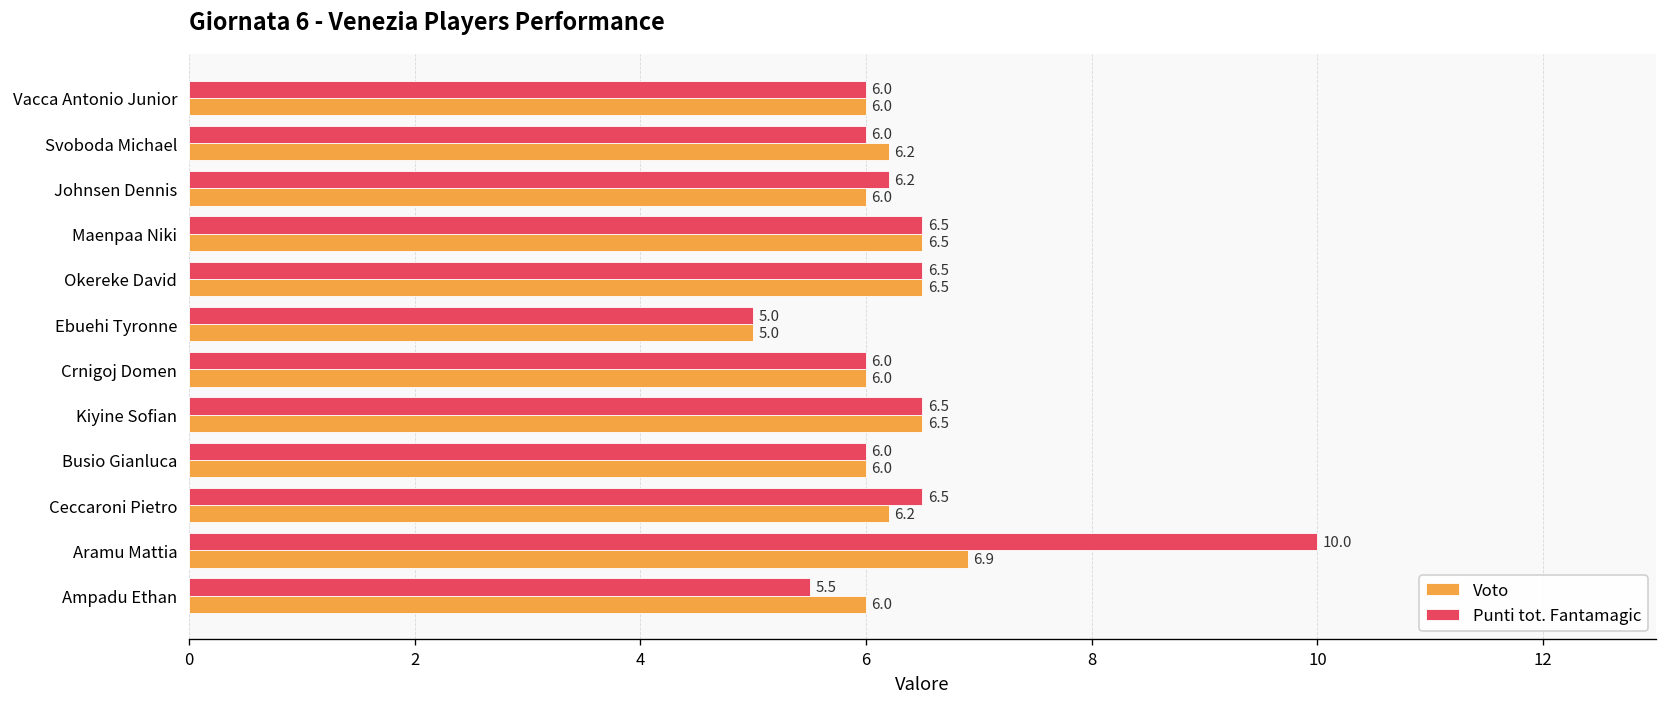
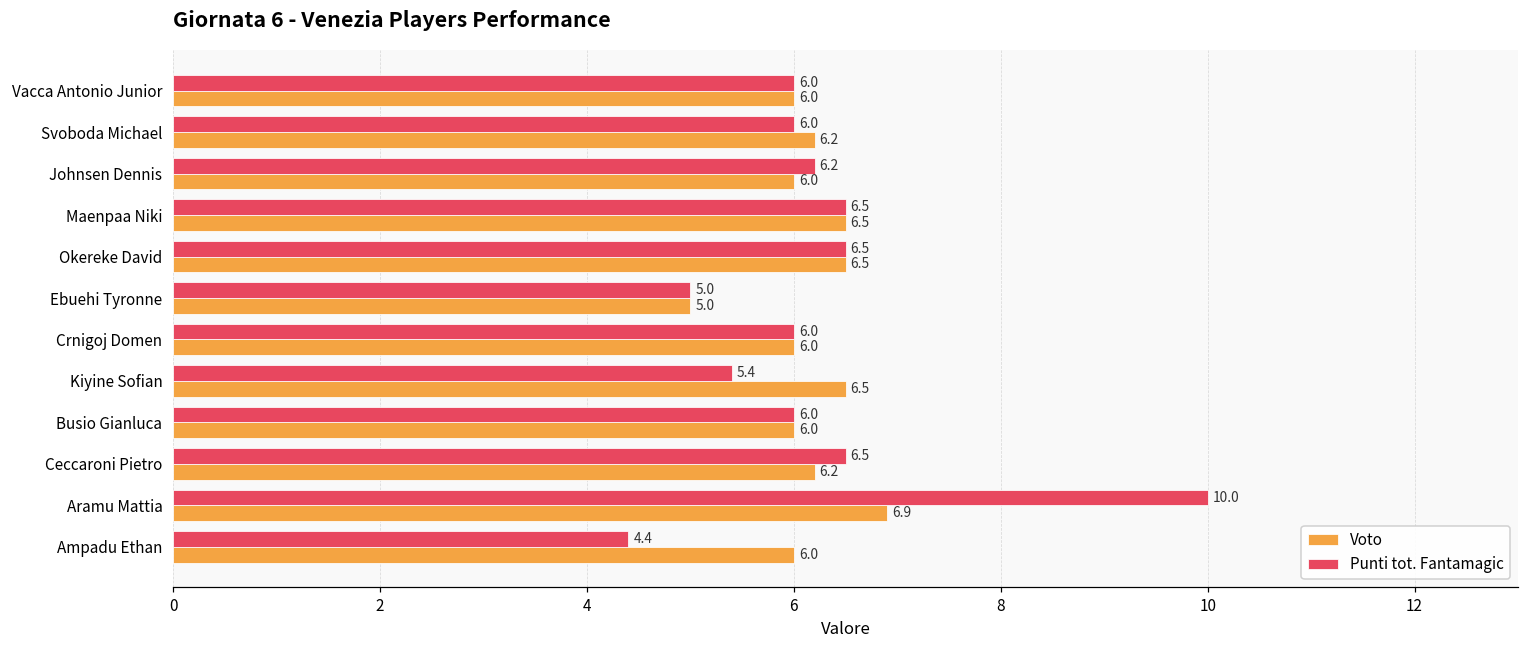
Punti tot. Fantamagic, Kiyine Sofian: 6.5 -> 5.4
Punti tot. Fantamagic, Ampadu Ethan: 5.5 -> 4.4
